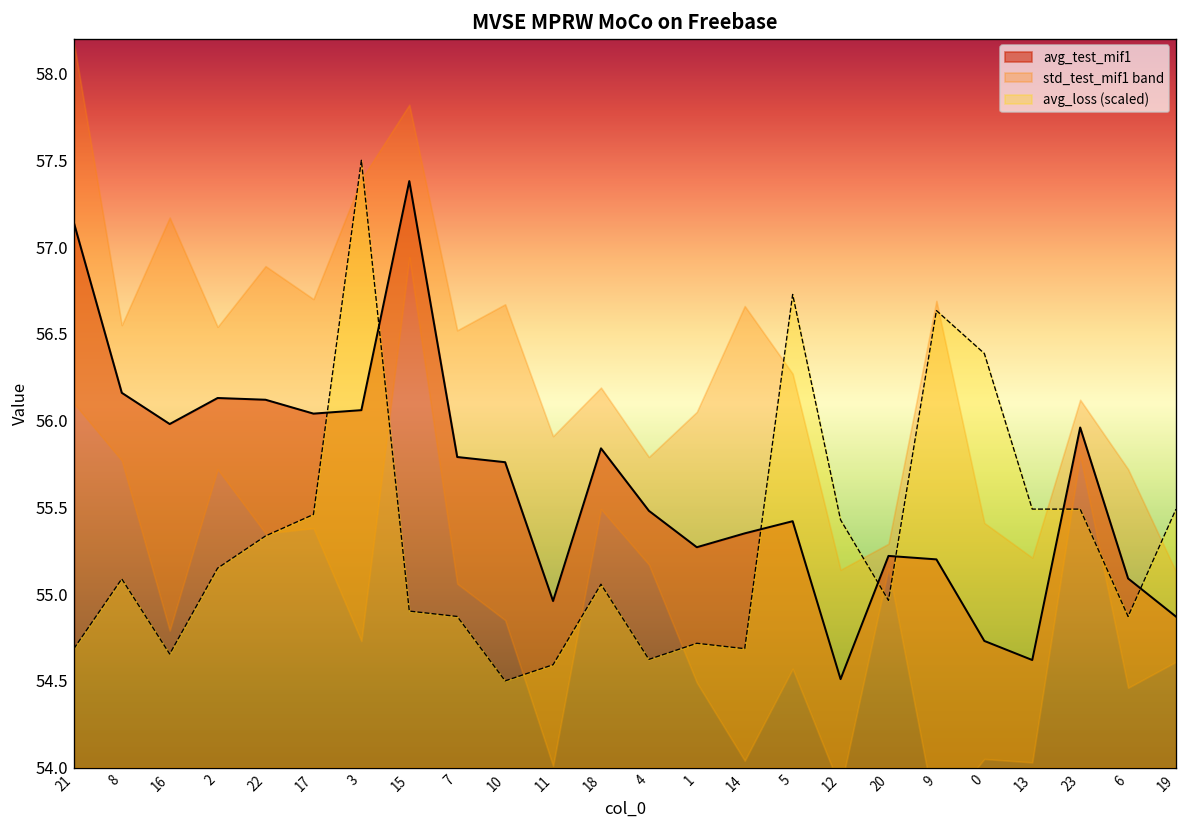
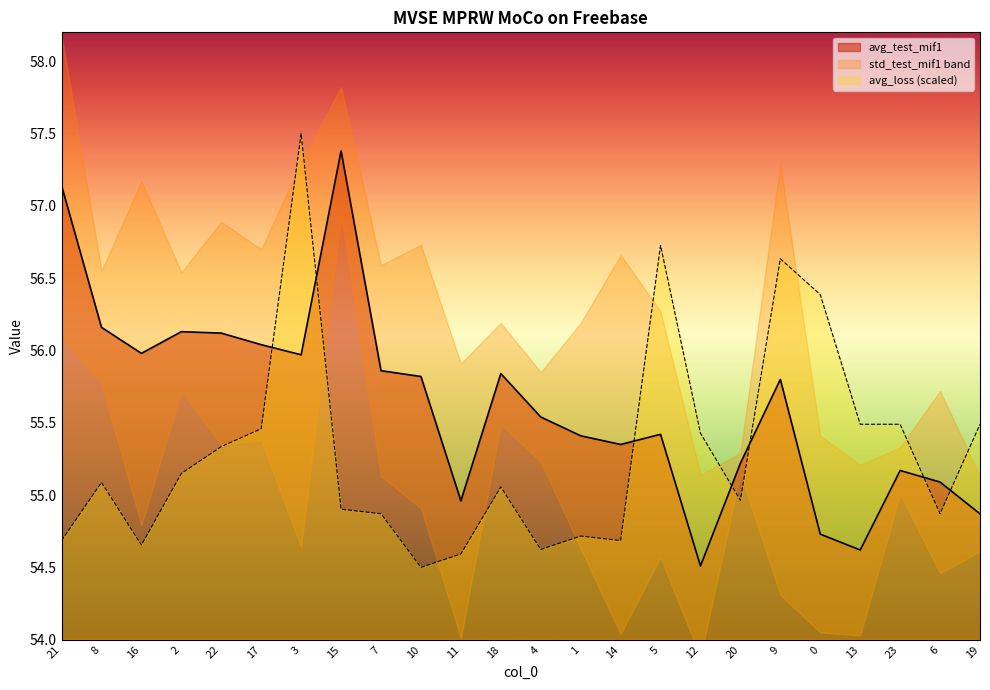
avg_test_mif1, 3: 56.06 -> 55.97
avg_test_mif1, 7: 55.79 -> 55.86
avg_test_mif1, 10: 55.76 -> 55.82
avg_test_mif1, 4: 55.48 -> 55.54
avg_test_mif1, 1: 55.27 -> 55.41
avg_test_mif1, 9: 55.2 -> 55.8
avg_test_mif1, 23: 55.96 -> 55.17
